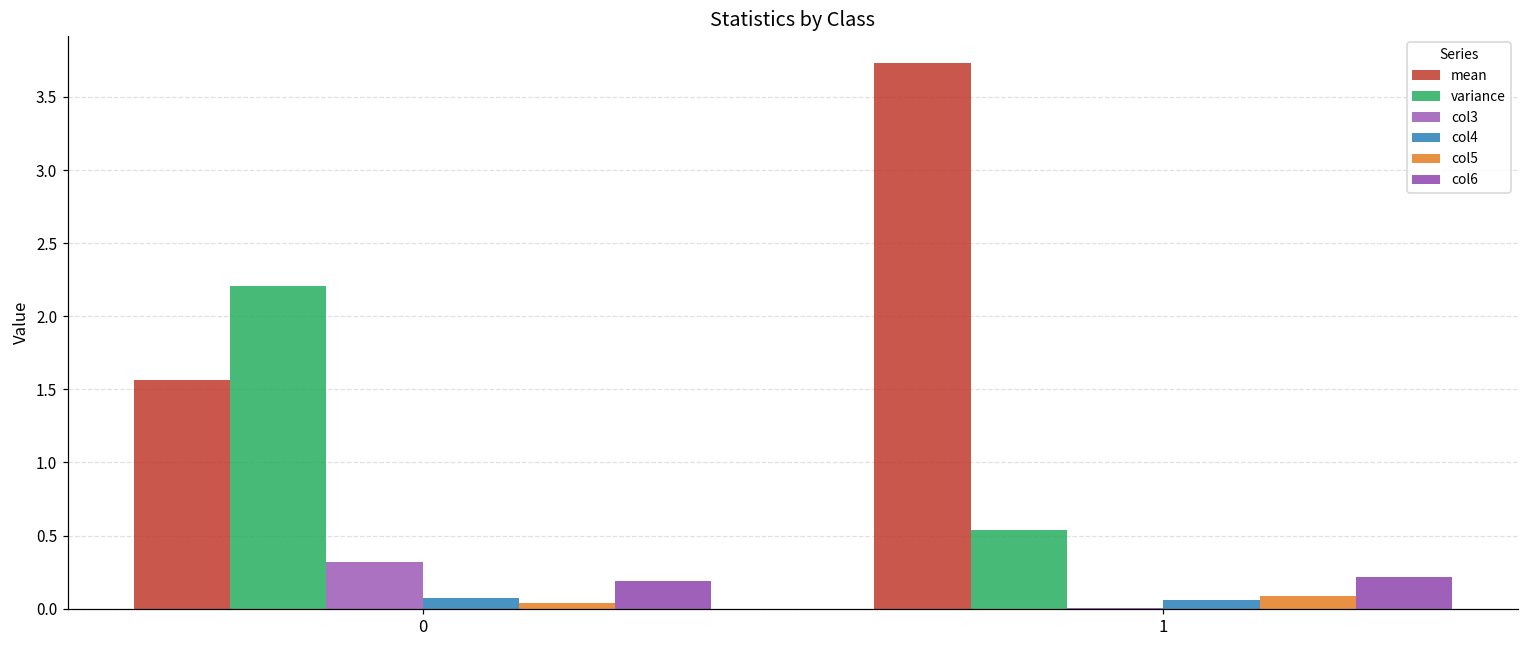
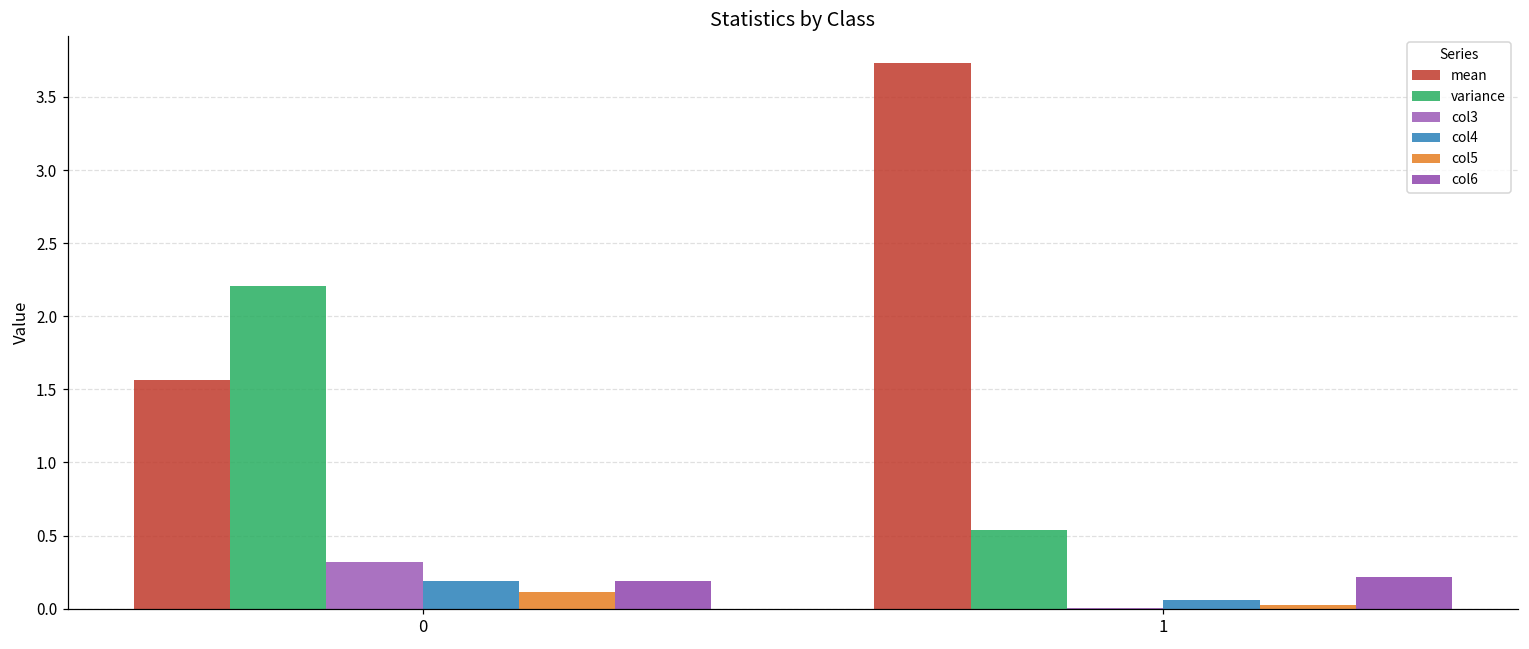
col4, 0: 0.07 -> 0.19
col5, 0: 0.04 -> 0.11
col5, 1: 0.09 -> 0.03
